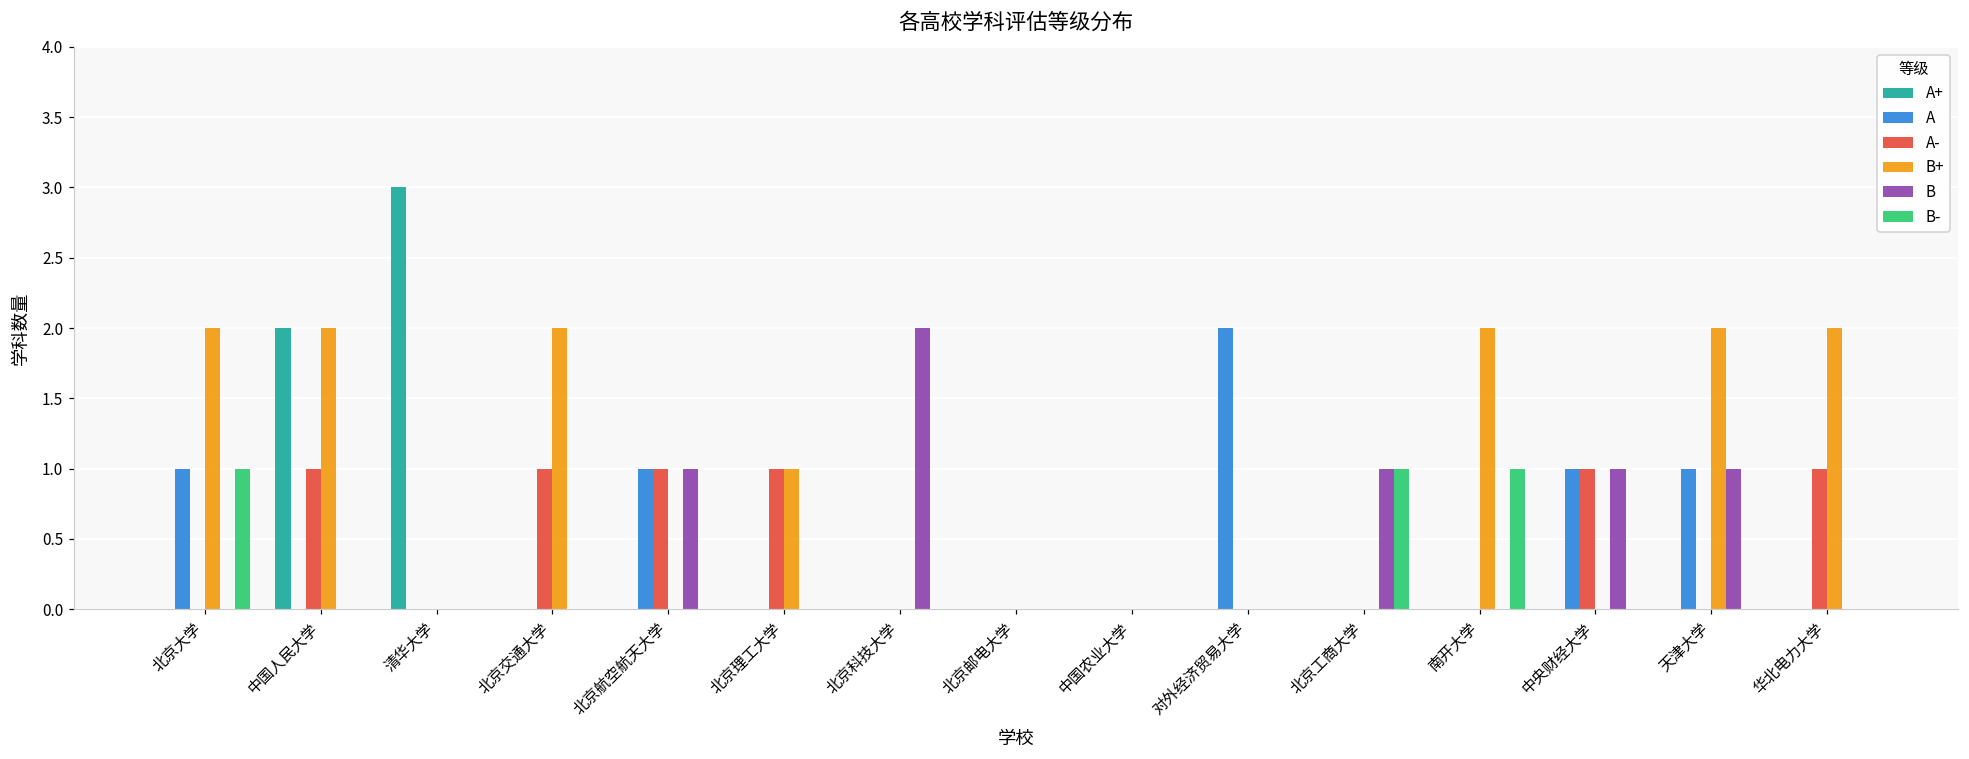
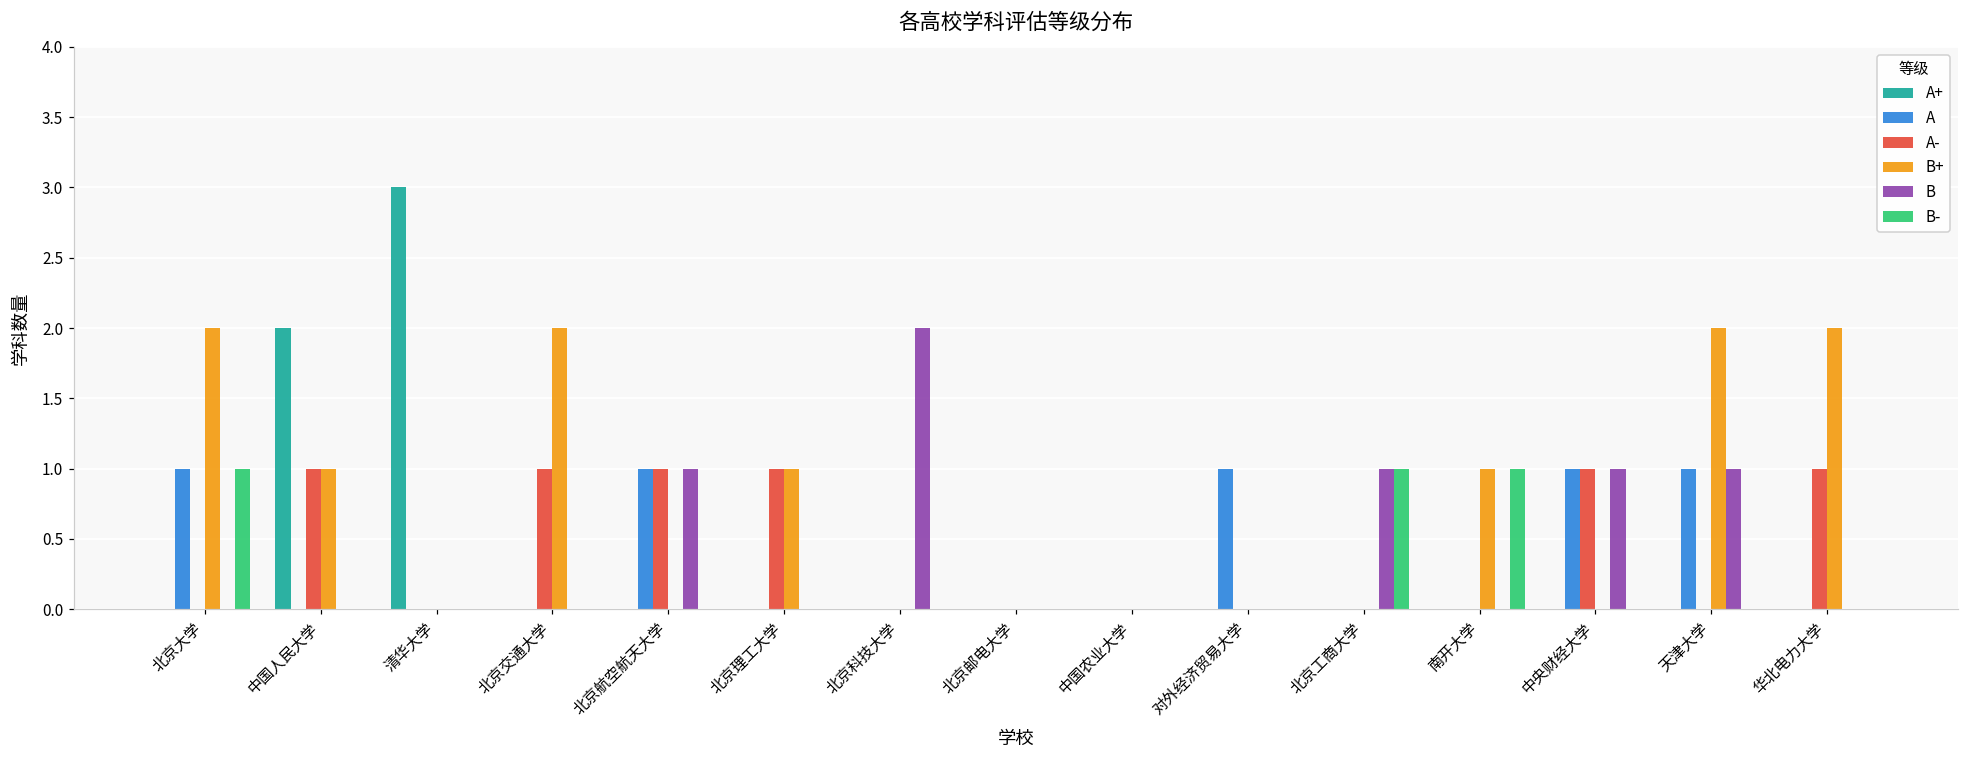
B+, 中国人民大学: 2 -> 1
A, 对外经济贸易大学: 2 -> 1
B+, 南开大学: 2 -> 1
